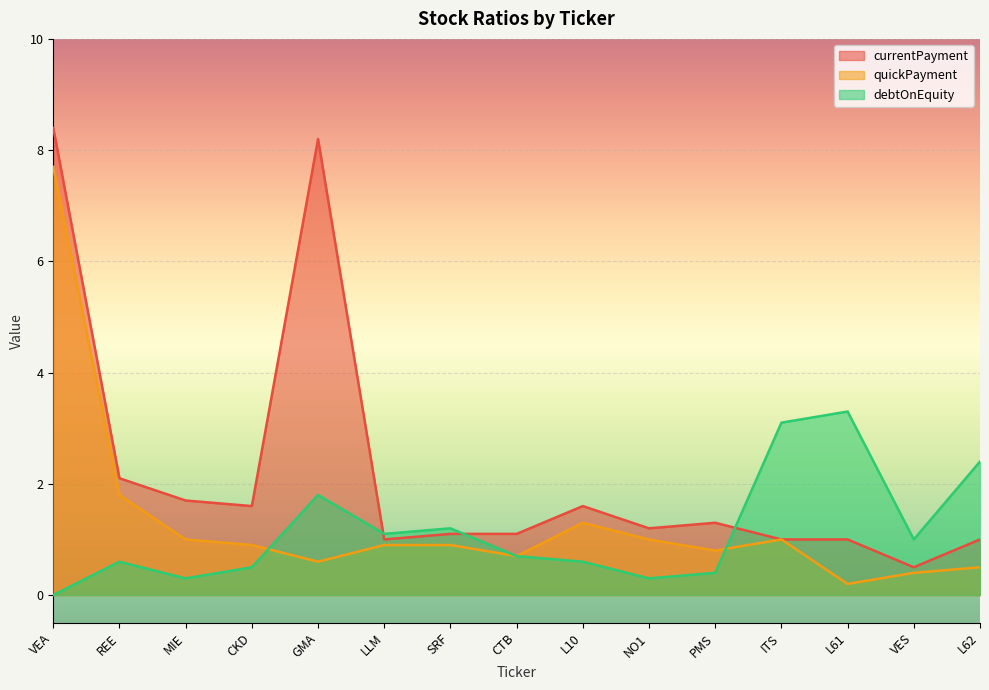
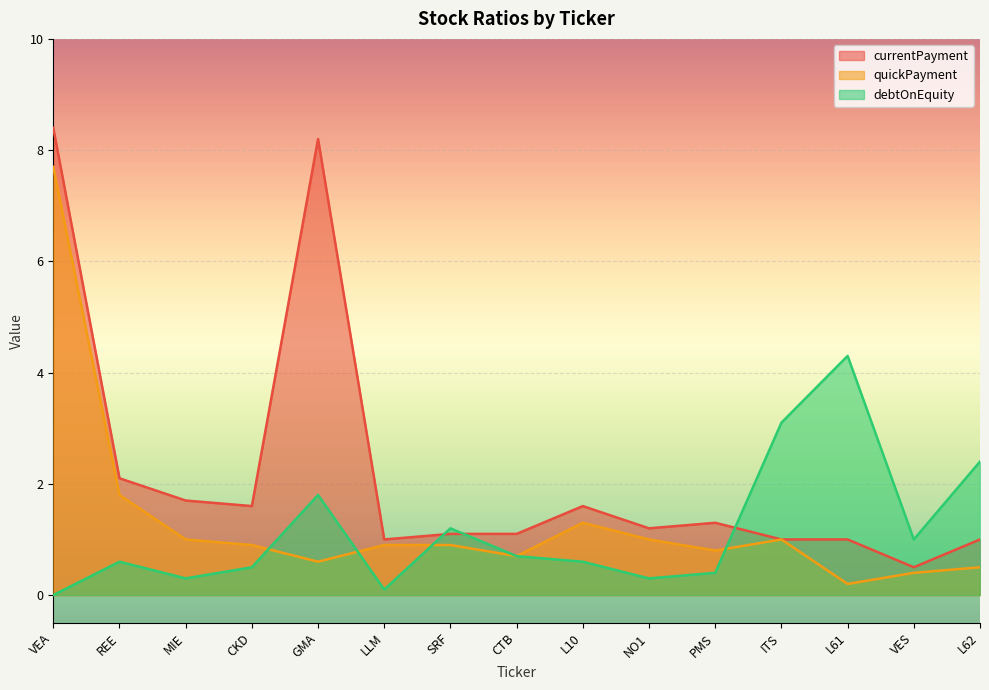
debtOnEquity, LLM: 1.1 -> 0.1
debtOnEquity, L61: 3.3 -> 4.3
